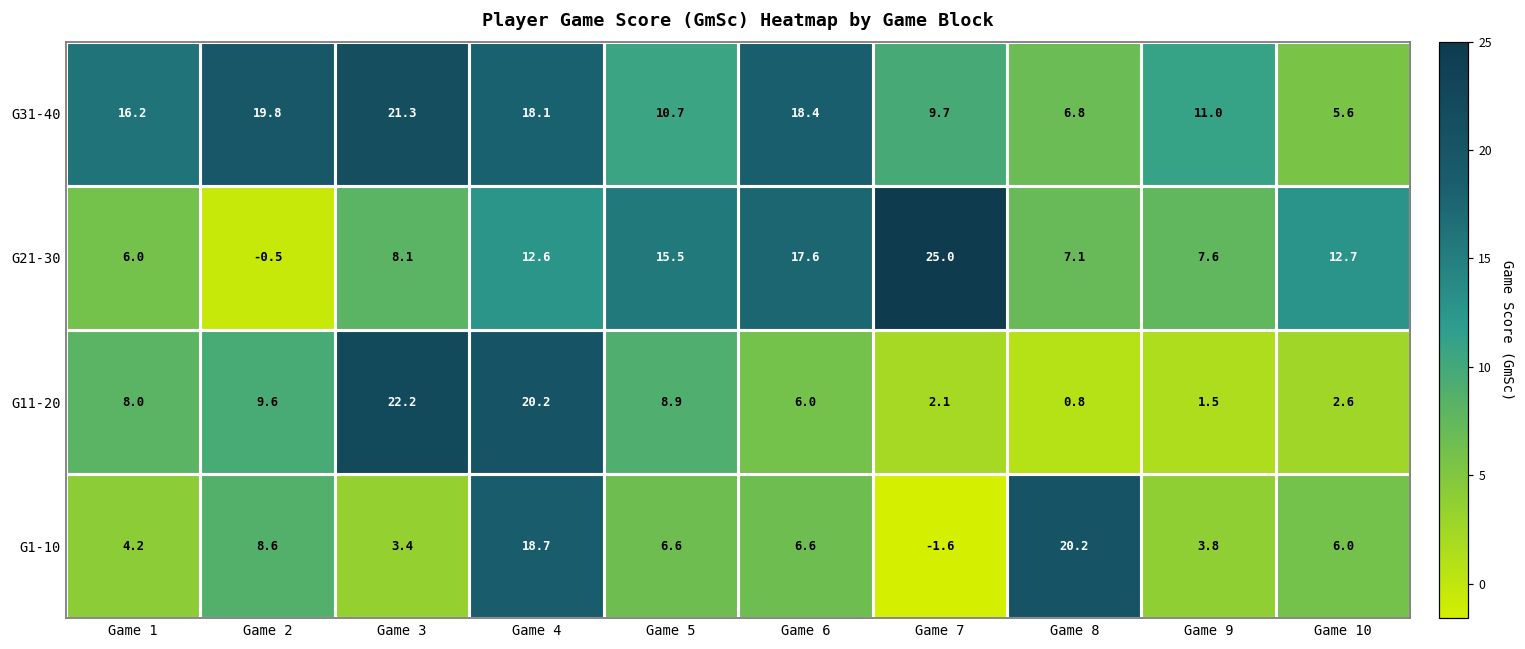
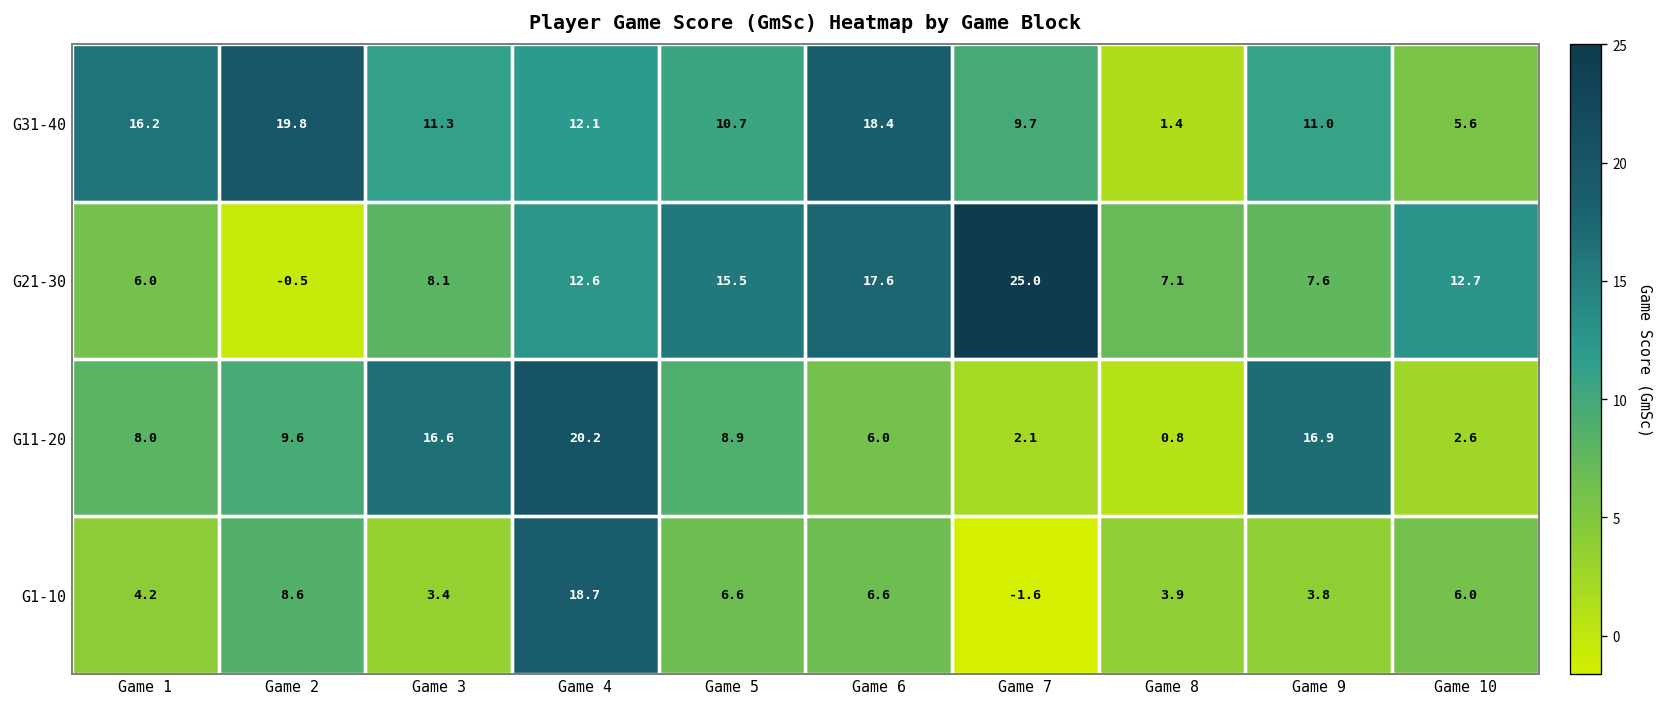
G31-40, Game 3: 21.3 -> 11.3
G31-40, Game 4: 18.1 -> 12.1
G31-40, Game 8: 6.8 -> 1.4
G11-20, Game 3: 22.2 -> 16.6
G11-20, Game 9: 1.5 -> 16.9
G1-10, Game 8: 20.2 -> 3.9
